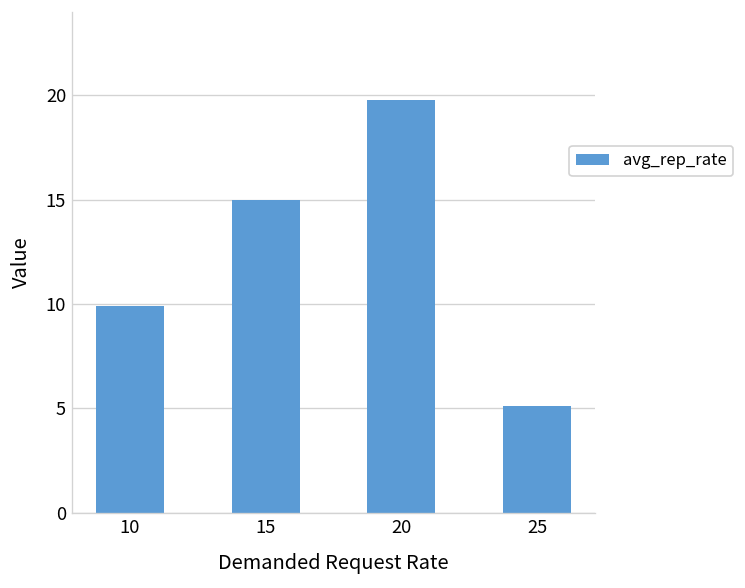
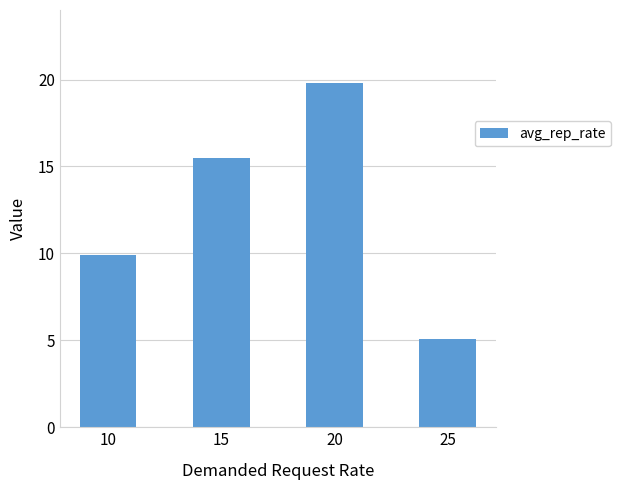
15: 15.0 -> 15.5
